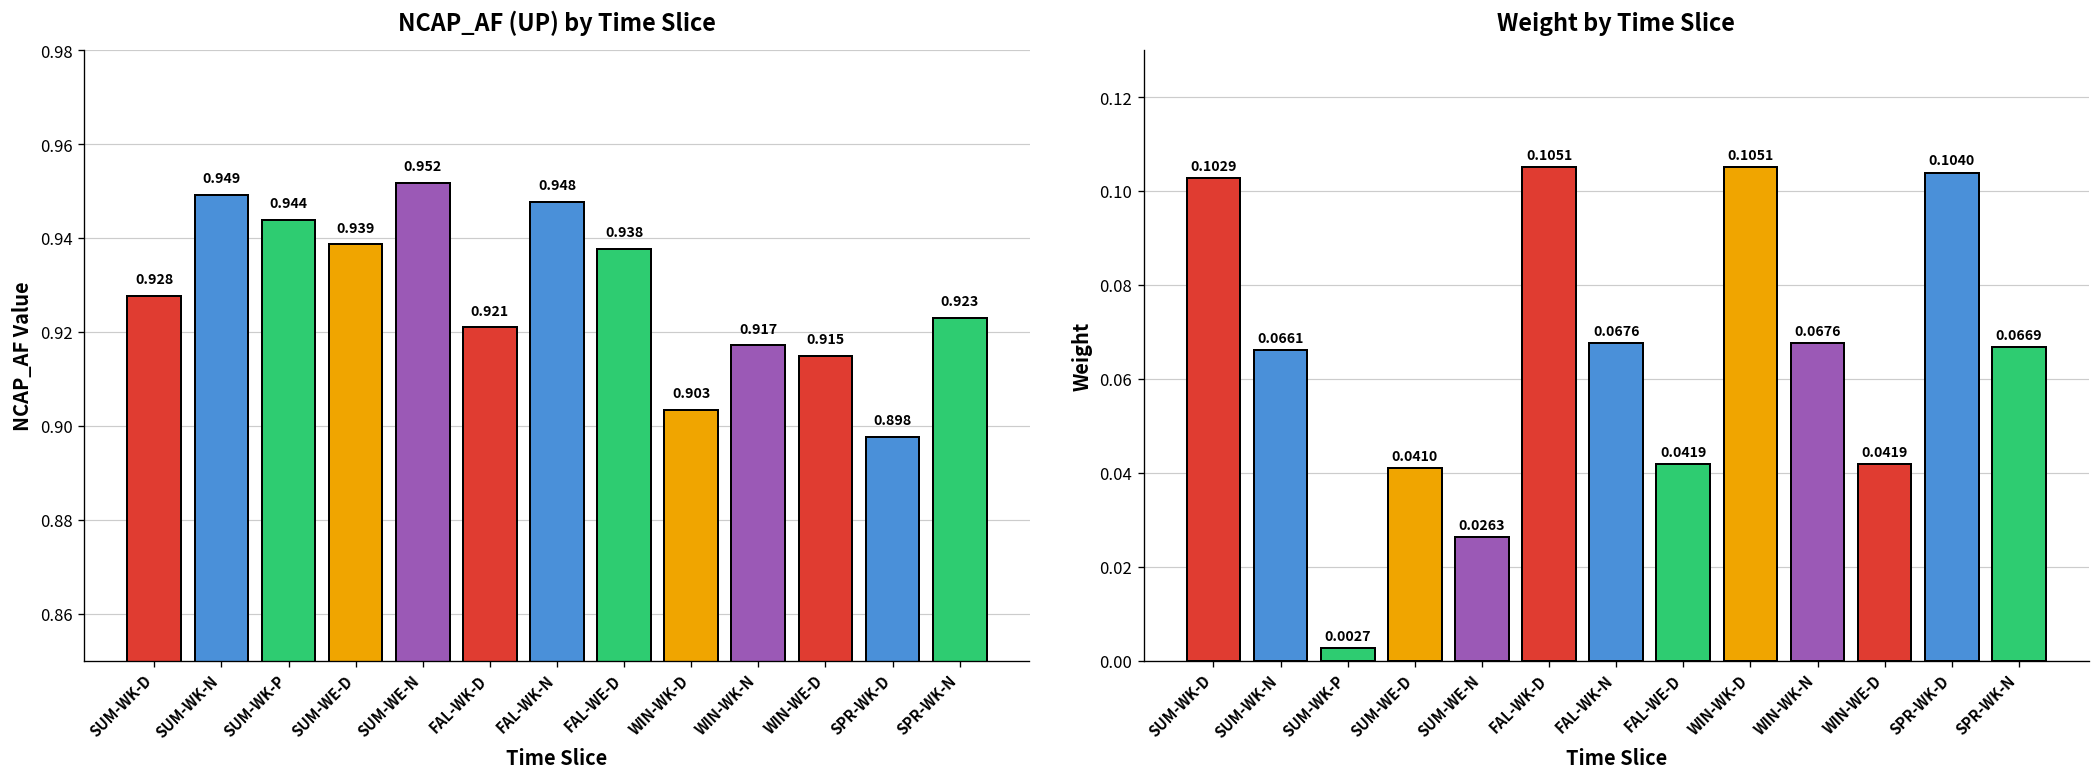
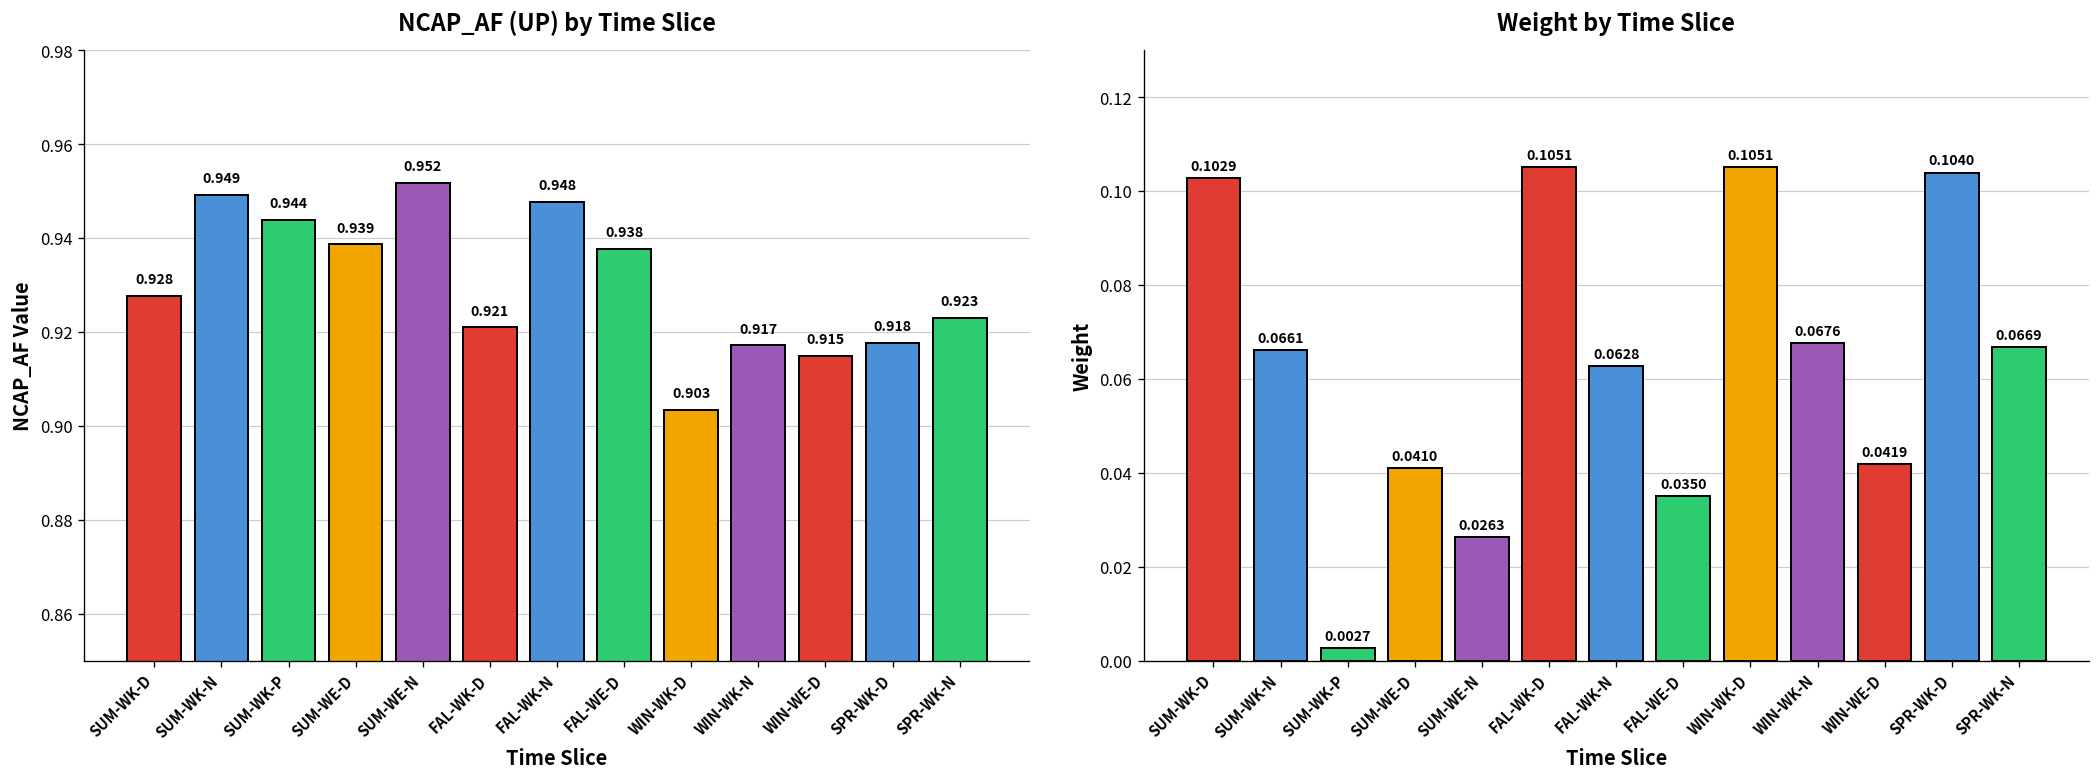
NCAP_AF (UP) by Time Slice, SPR-WK-D: 0.898 -> 0.918
Weight by Time Slice, FAL-WK-N: 0.0676 -> 0.0628
Weight by Time Slice, FAL-WE-D: 0.0419 -> 0.0350
